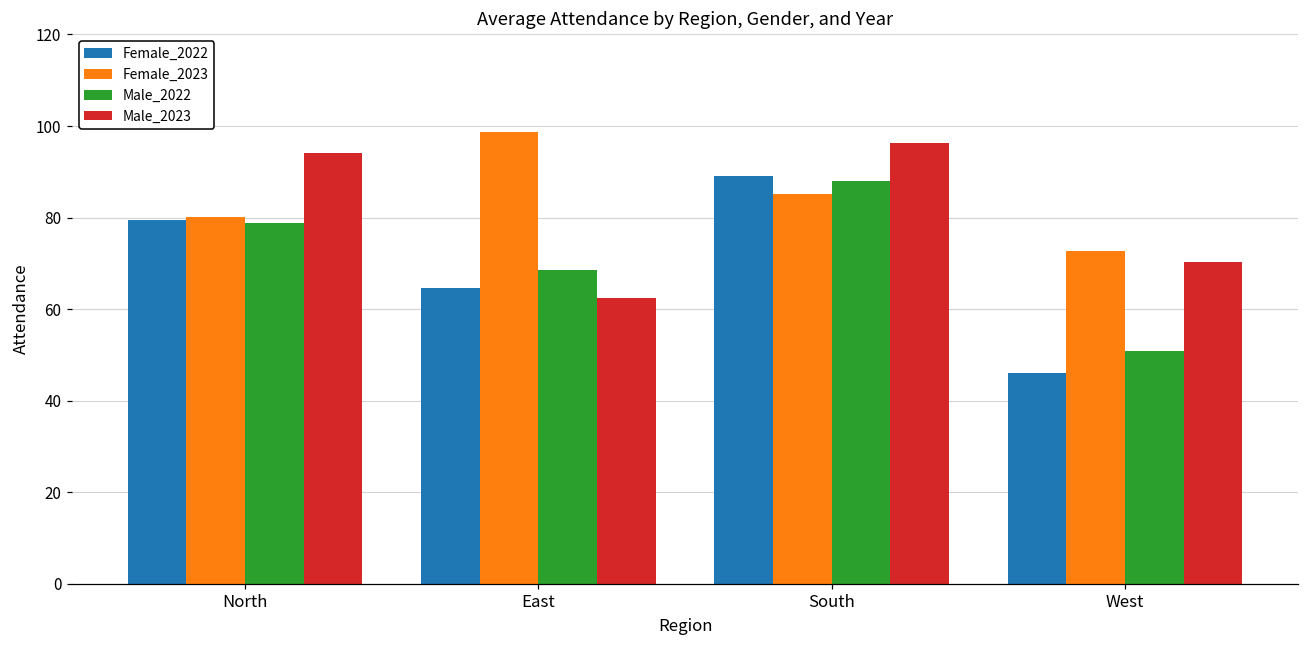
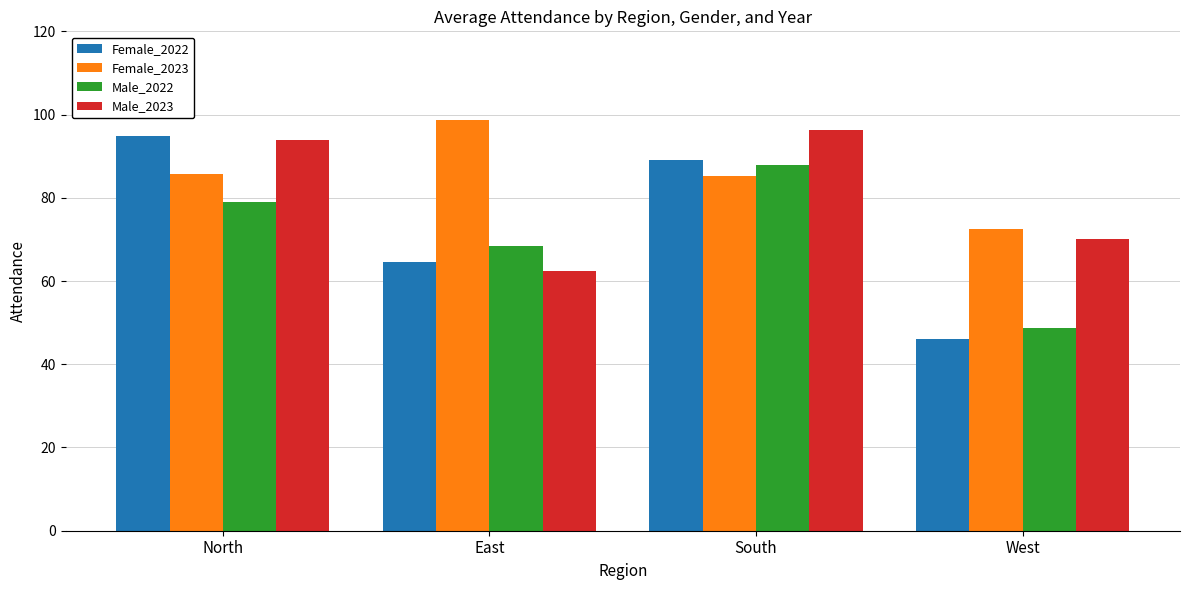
Female_2022, North: 79 -> 95
Female_2023, North: 80 -> 86
Male_2022, West: 51 -> 49
